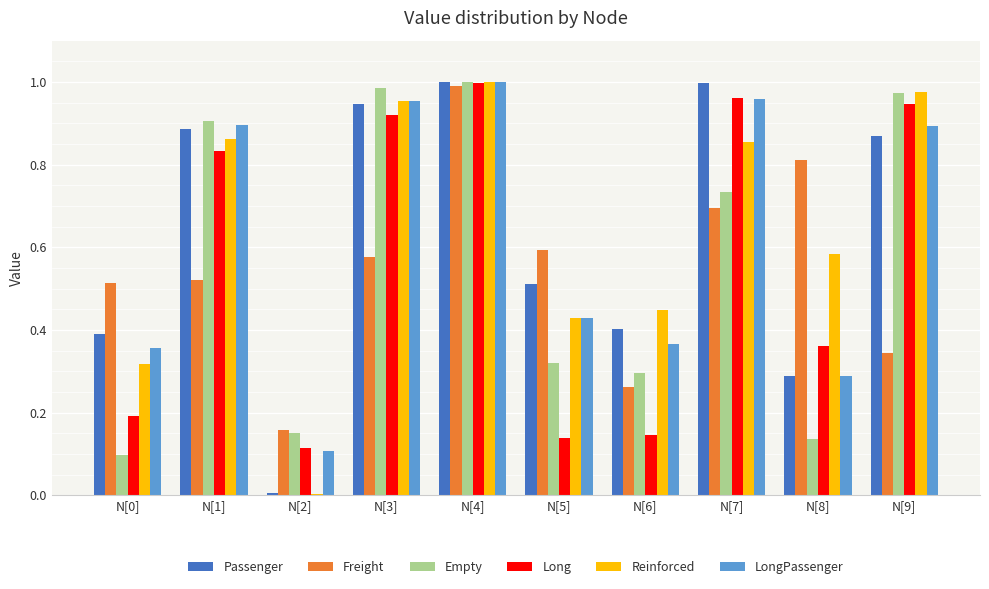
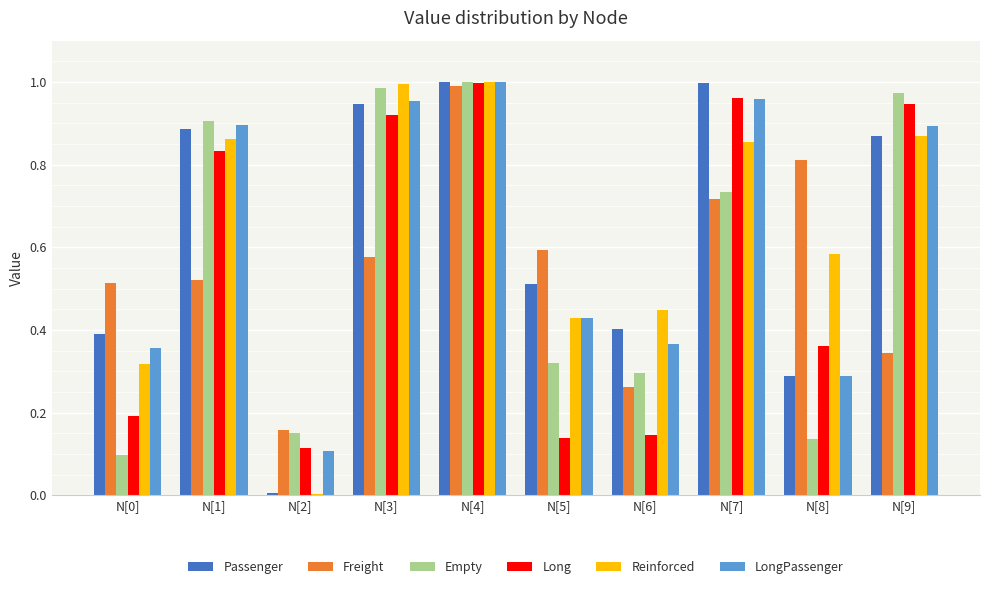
Reinforced, N[3]: 0.95 -> 1.00
Freight, N[7]: 0.69 -> 0.72
Reinforced, N[9]: 0.98 -> 0.87
